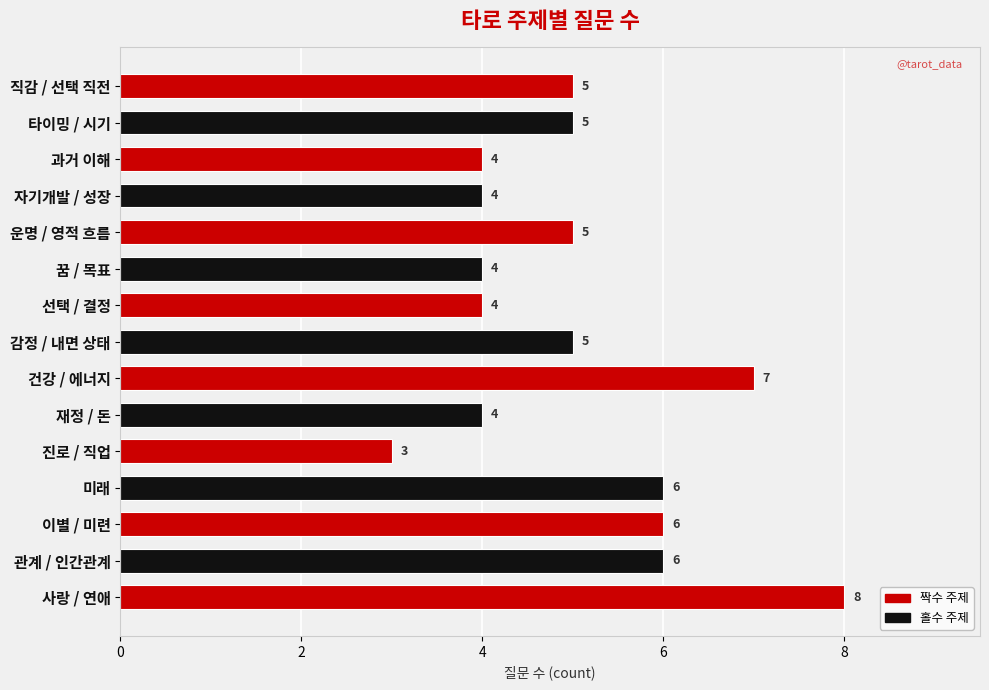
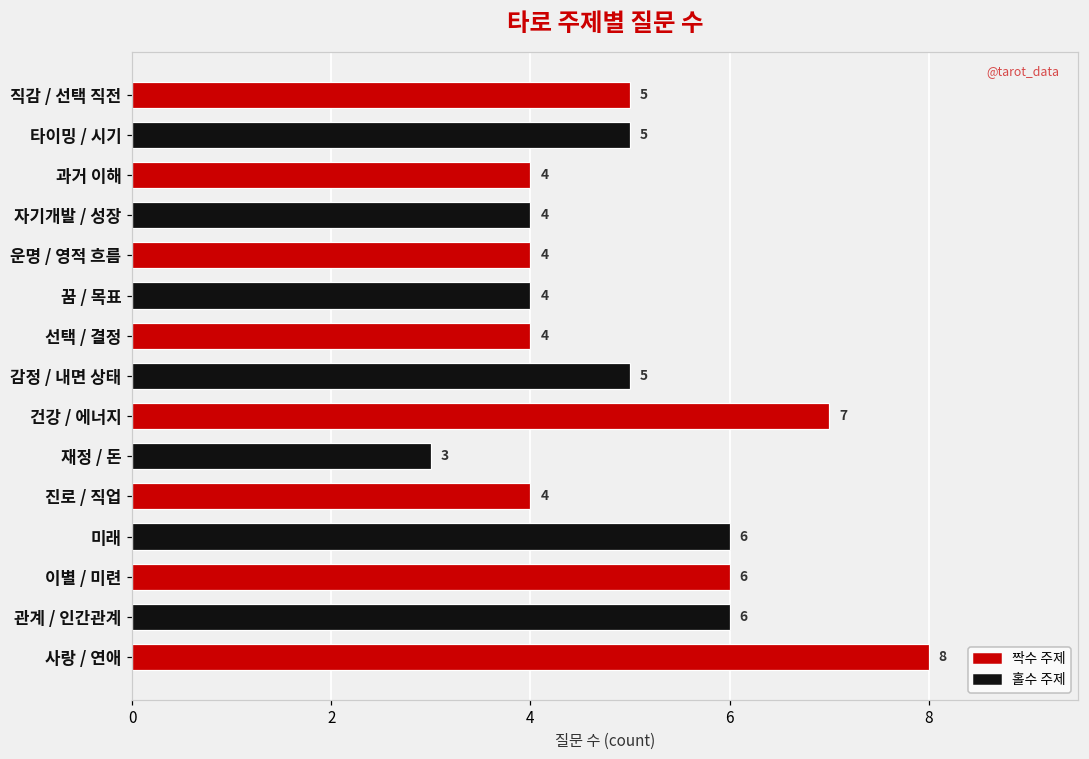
운명 / 영적 흐름: 5 -> 4
재정 / 돈: 4 -> 3
진로 / 직업: 3 -> 4
